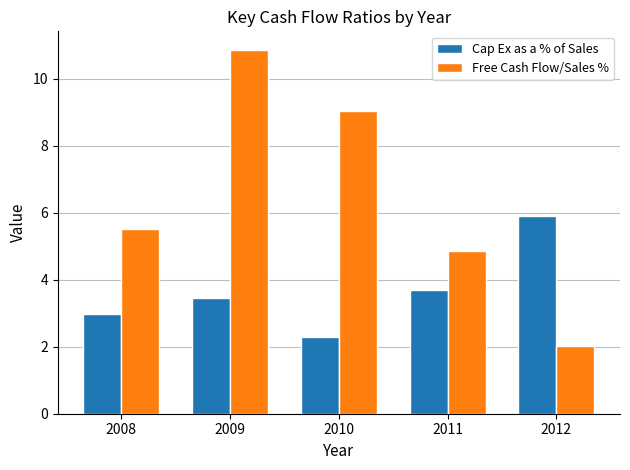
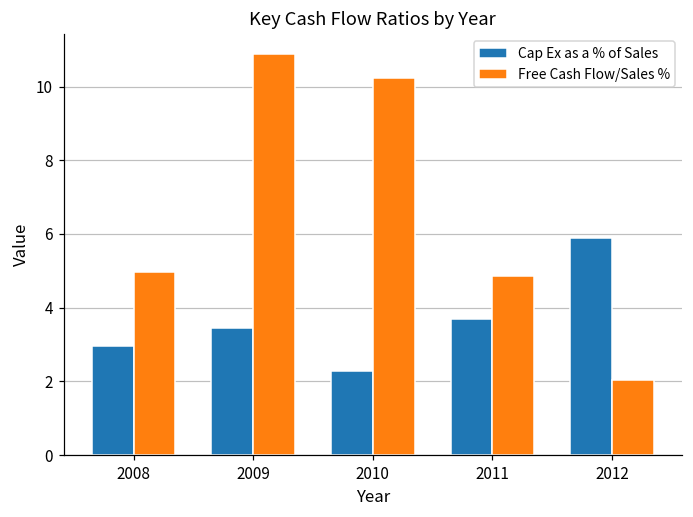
Free Cash Flow/Sales %, 2008: 5.5 -> 5.0
Free Cash Flow/Sales %, 2010: 9.0 -> 10.2
